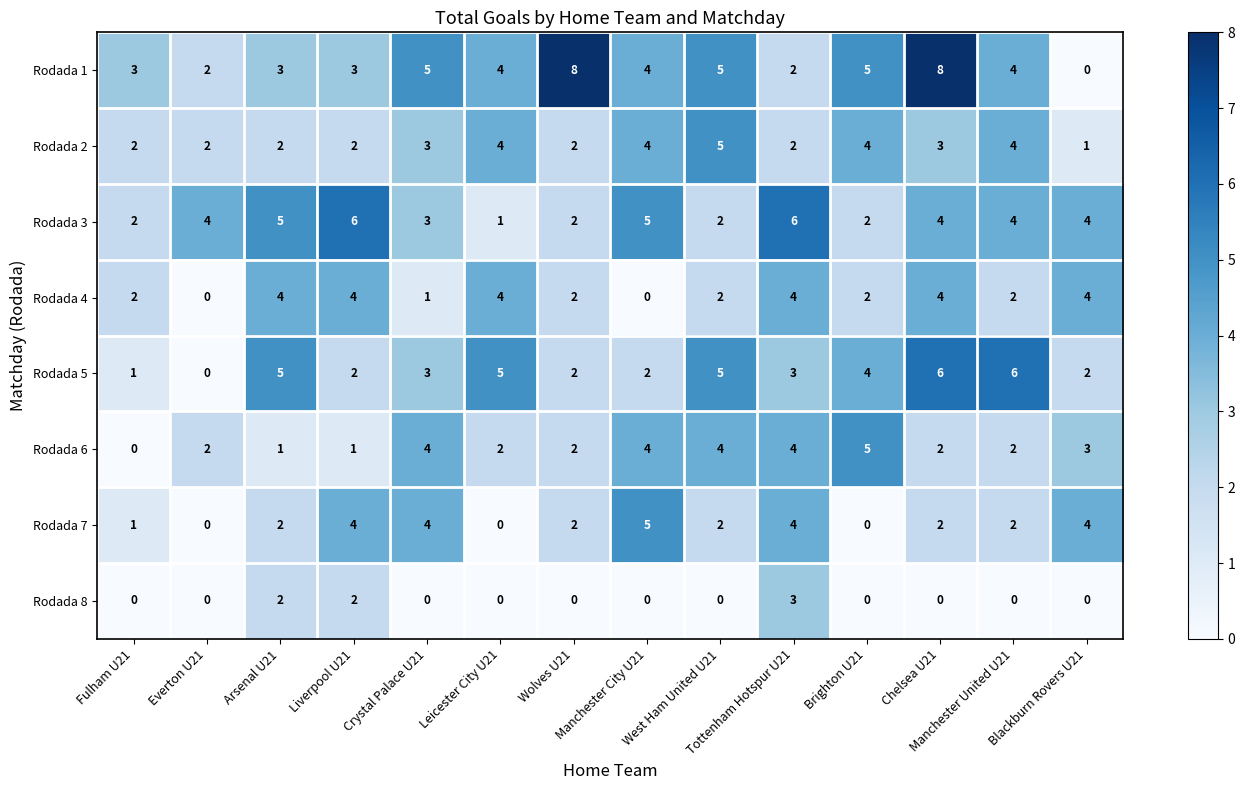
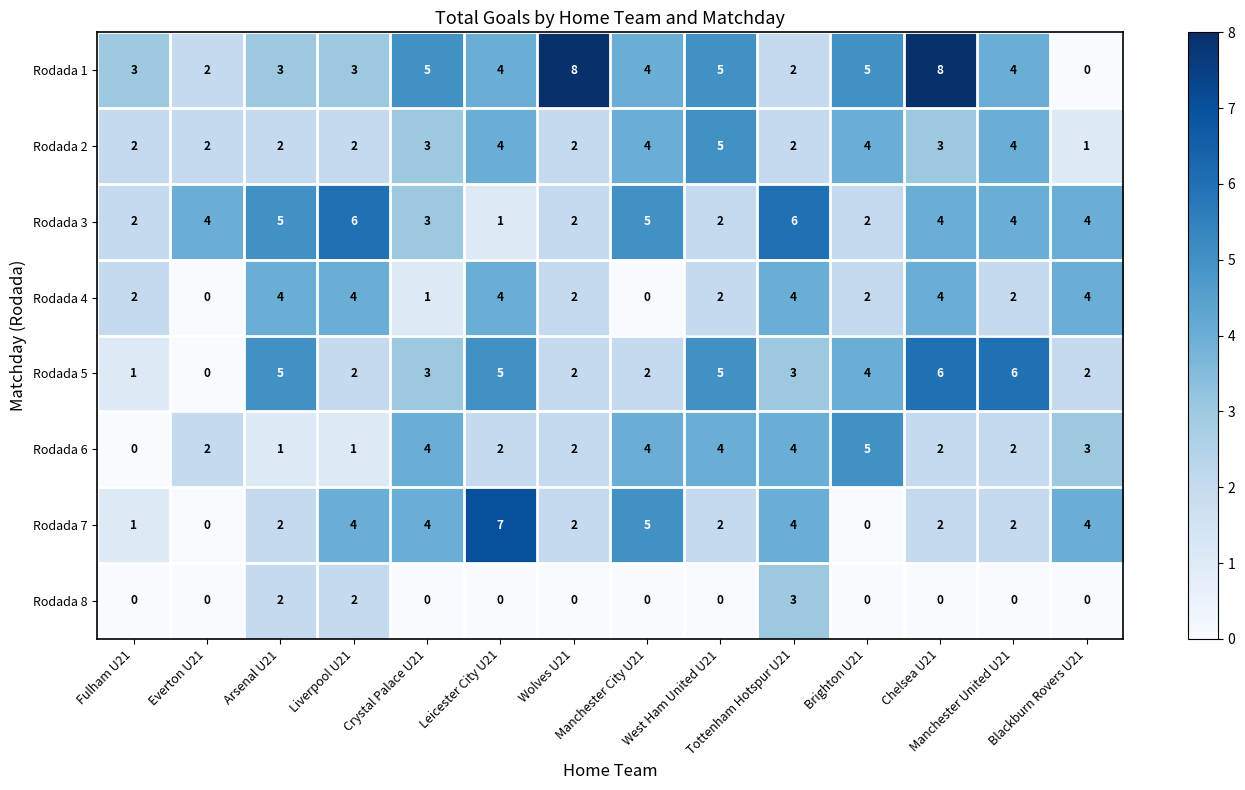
Rodada 7, Leicester City U21: 0 -> 7
